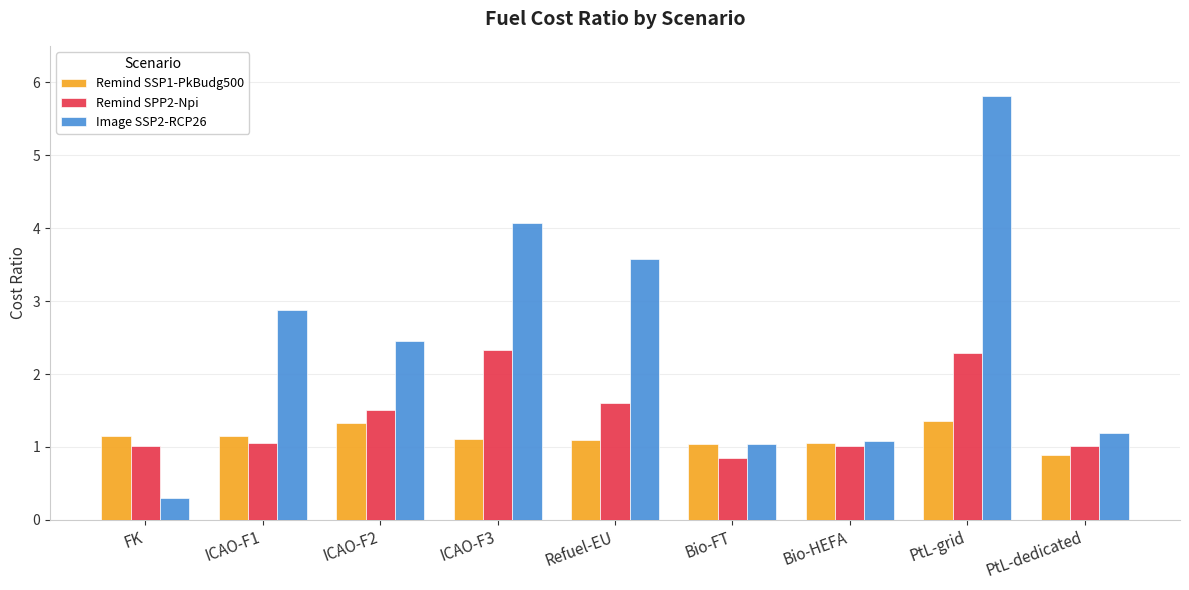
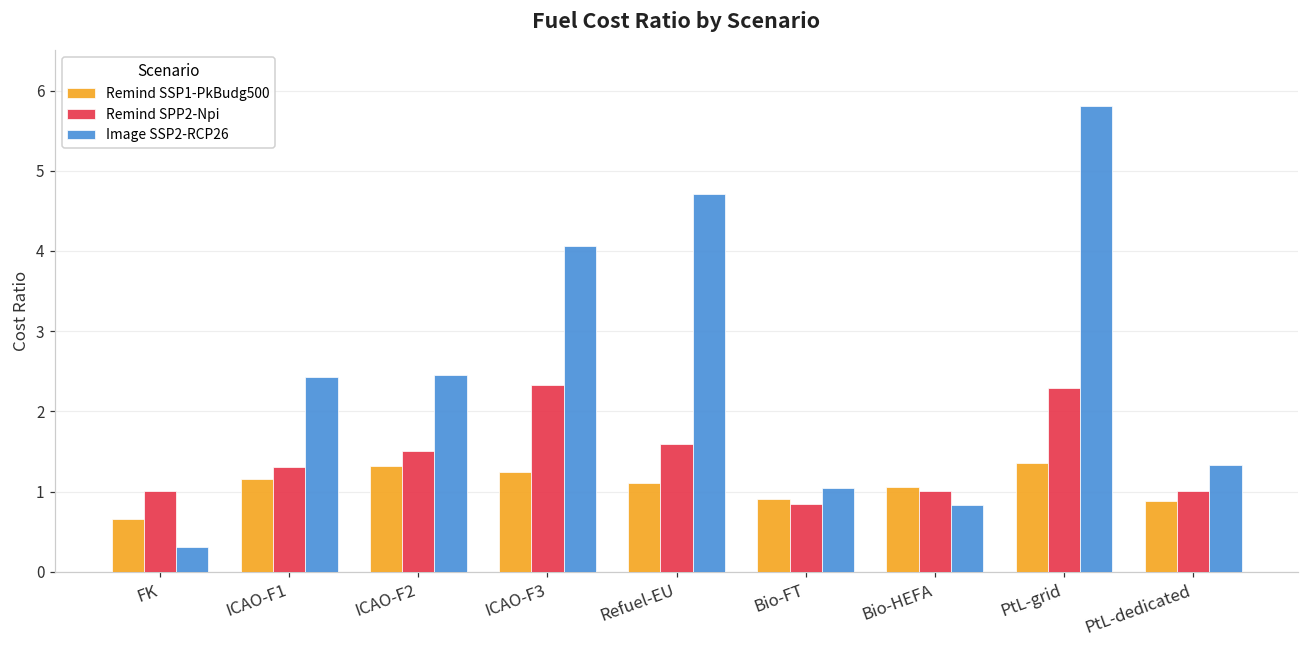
Remind SSP1-PkBudg500, FK: 1.2 -> 0.7
Remind SPP2-Npi, ICAO-F1: 1.1 -> 1.3
Image SSP2-RCP26, ICAO-F1: 2.9 -> 2.4
Remind SSP1-PkBudg500, ICAO-F3: 1.1 -> 1.2
Image SSP2-RCP26, Refuel-EU: 3.6 -> 4.7
Remind SSP1-PkBudg500, Bio-FT: 1.0 -> 0.9
Image SSP2-RCP26, Bio-HEFA: 1.1 -> 0.8
Image SSP2-RCP26, PtL-dedicated: 1.2 -> 1.3
